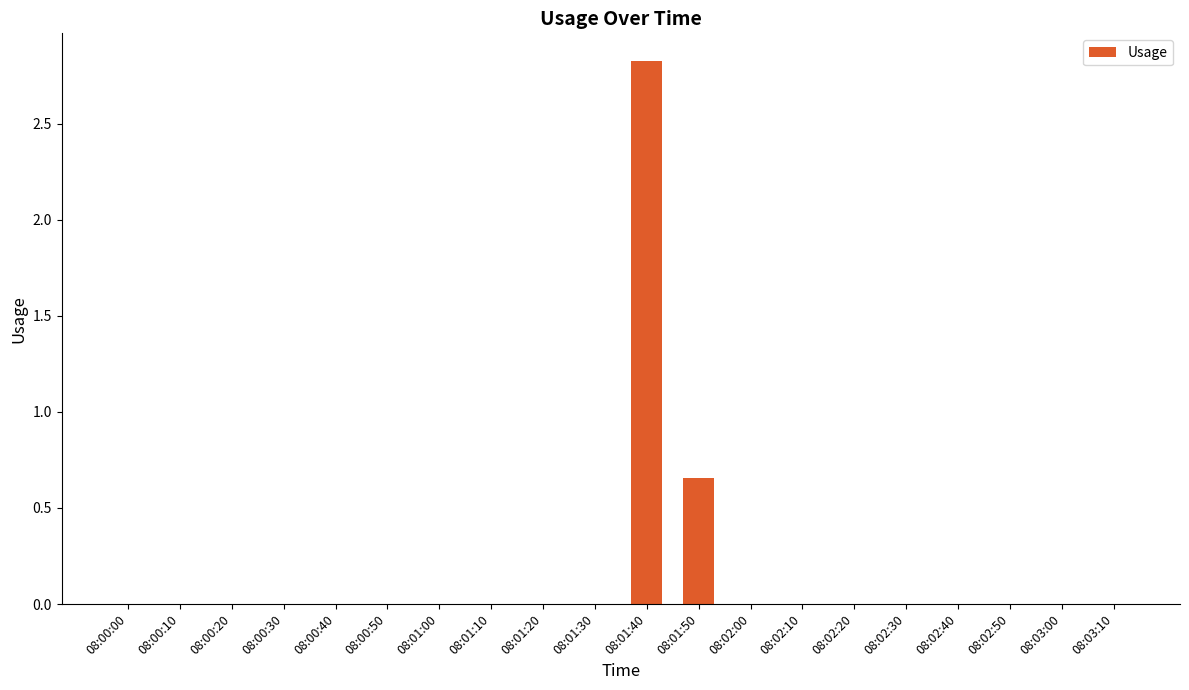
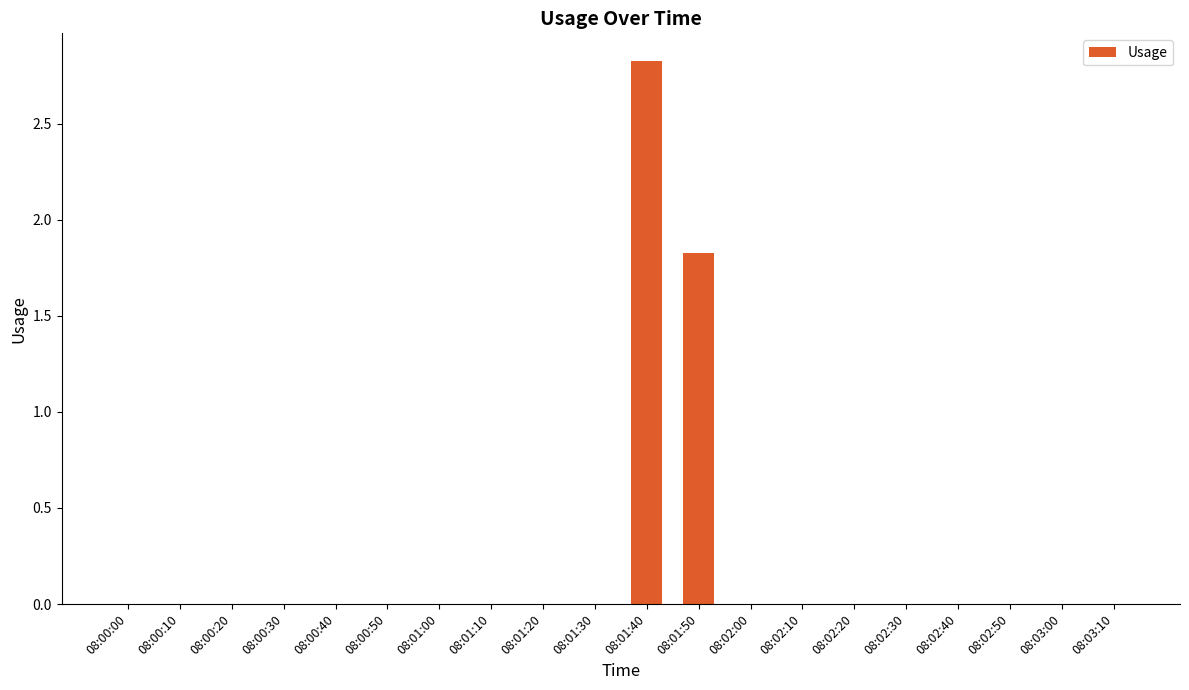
08:01:50: 0.66 -> 1.82
